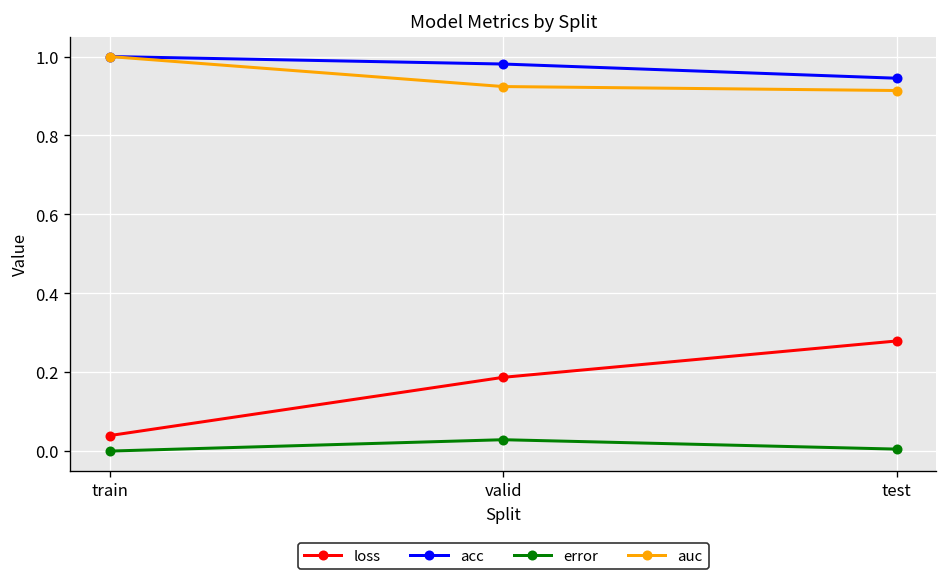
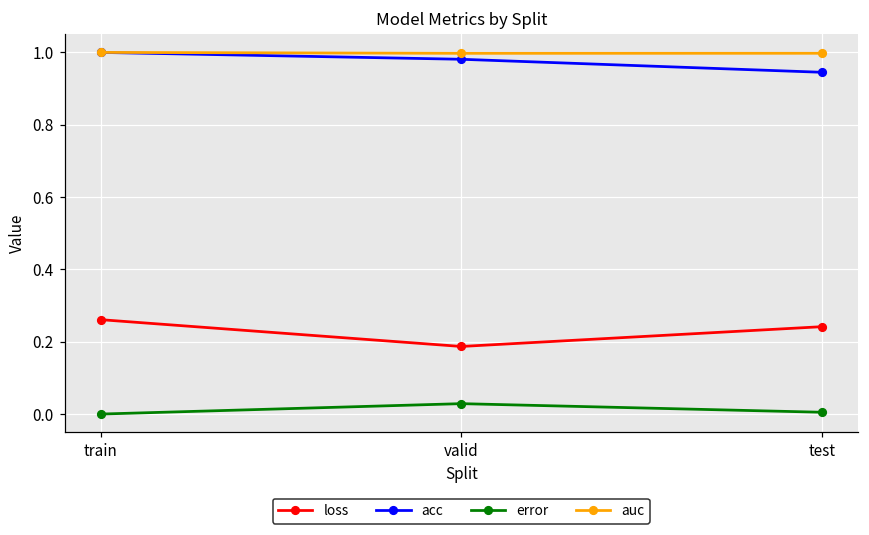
loss, train: 0.04 -> 0.26
auc, valid: 0.92 -> 1.00
loss, test: 0.28 -> 0.24
auc, test: 0.91 -> 1.00
